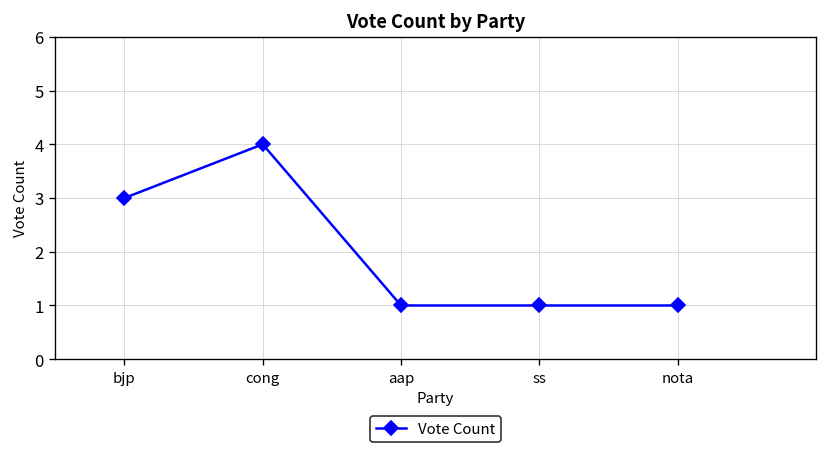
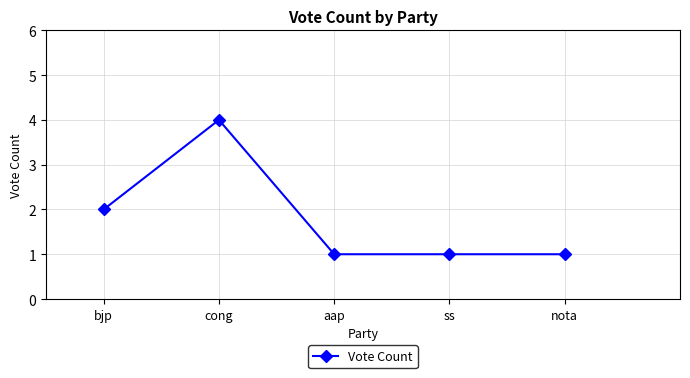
bjp: 3 -> 2
